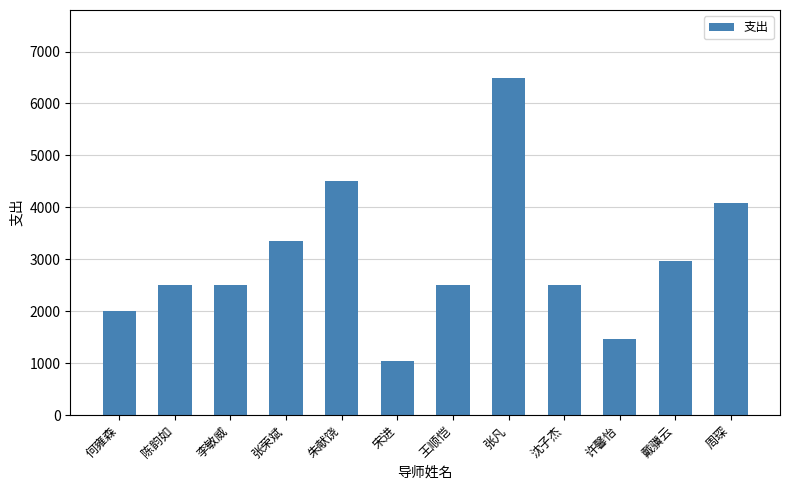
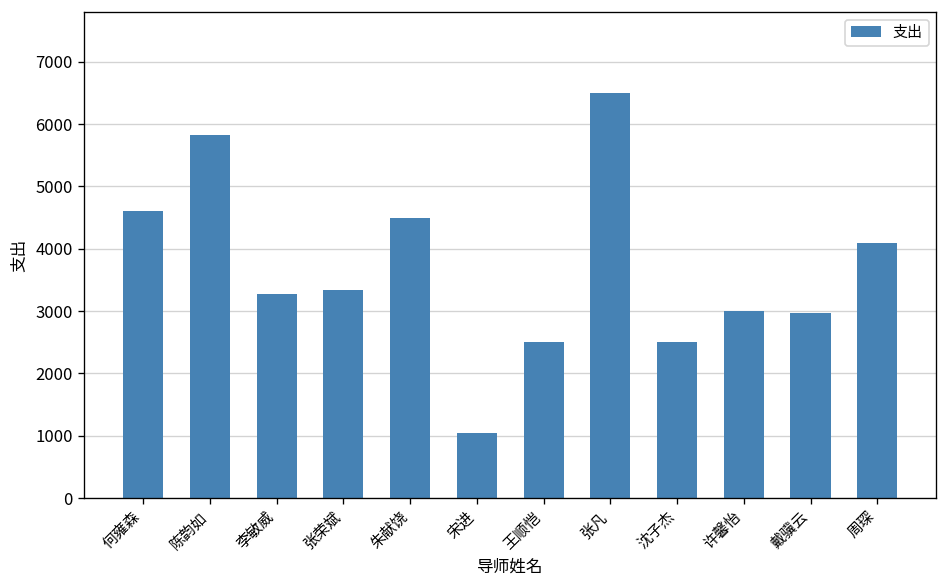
何雍森: 2000 -> 4600
陈韵如: 2500 -> 5800
李敏威: 2500 -> 3300
许馨怡: 1500 -> 3000
